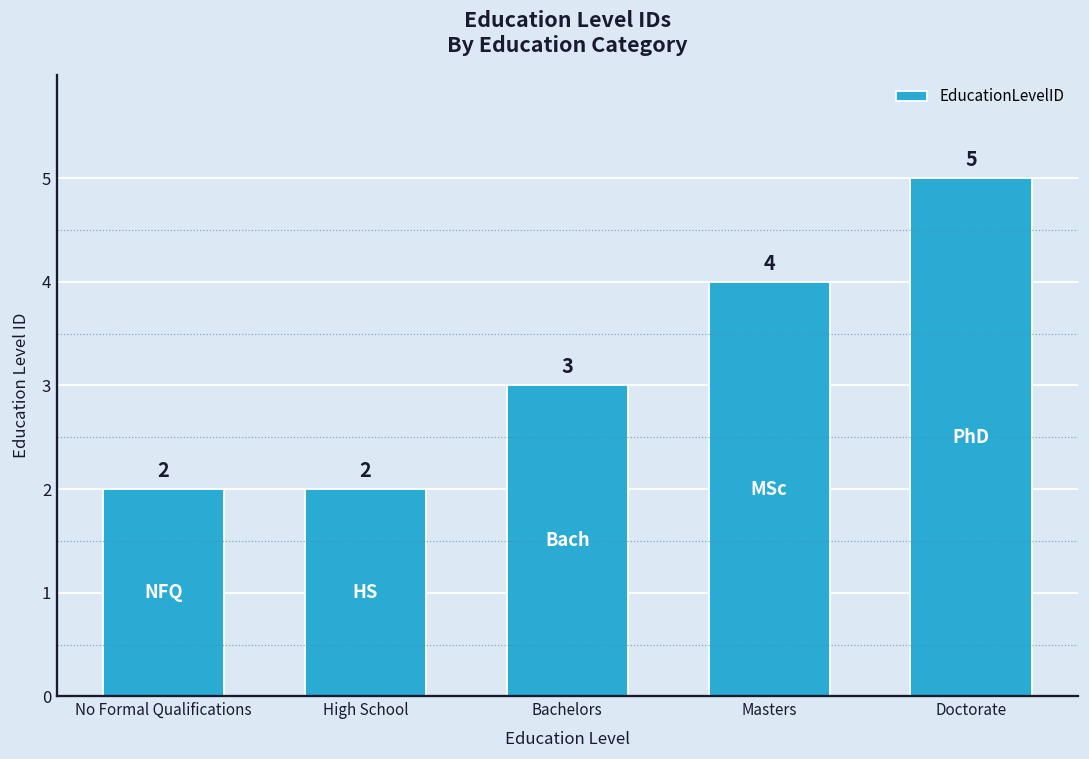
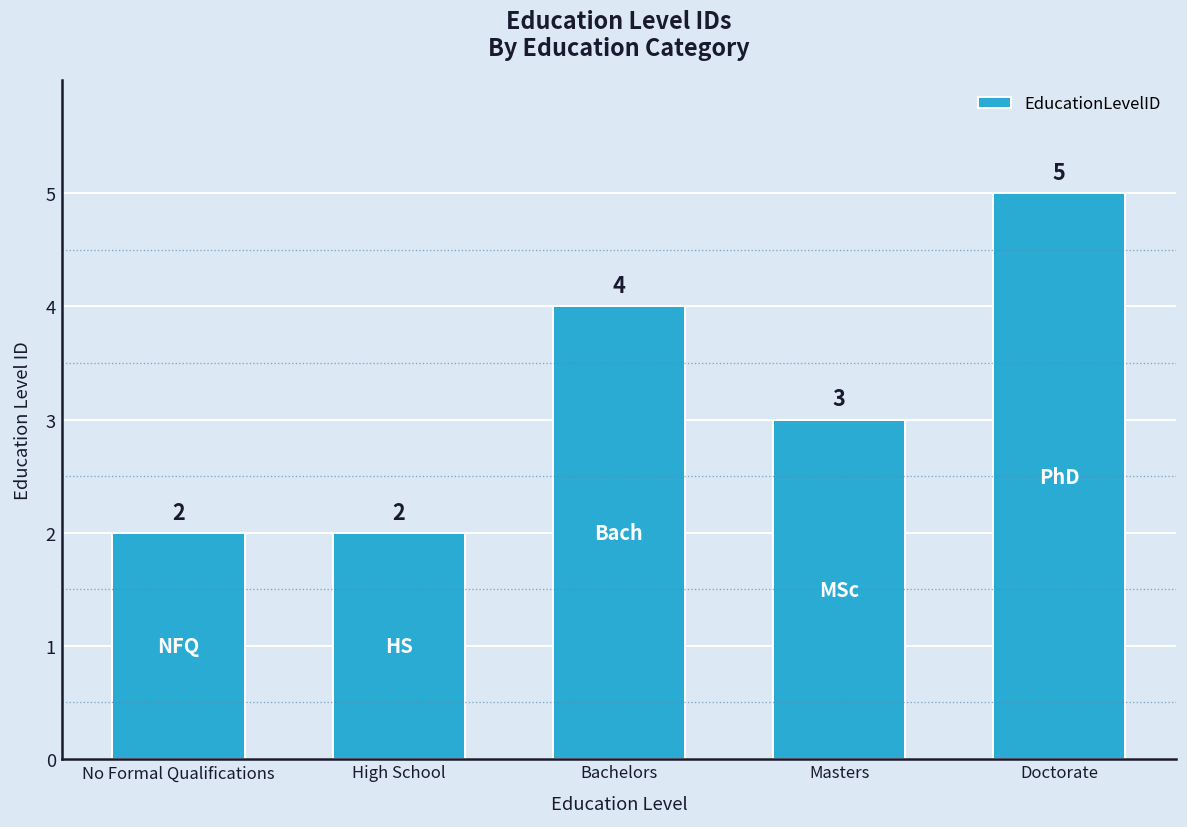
Bachelors: 3 -> 4
Masters: 4 -> 3
